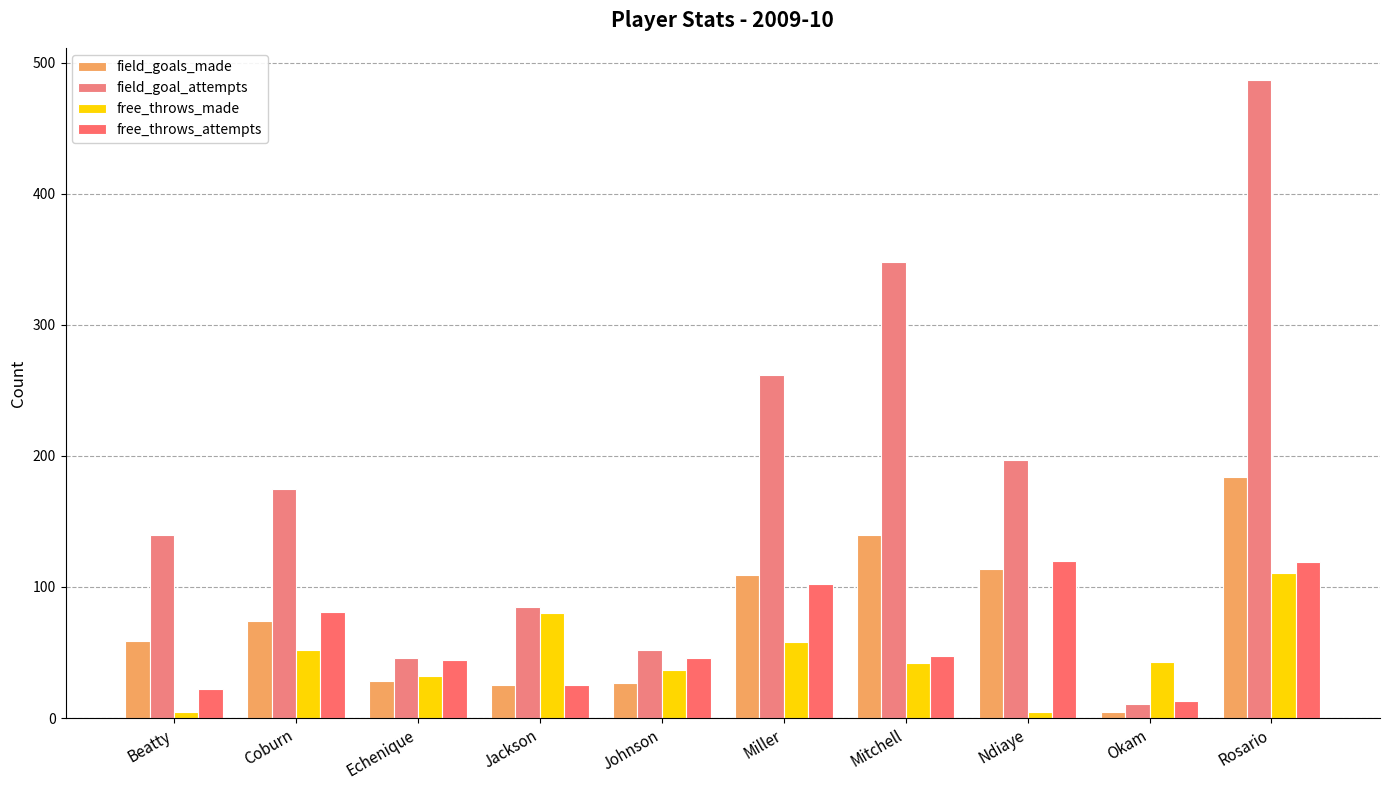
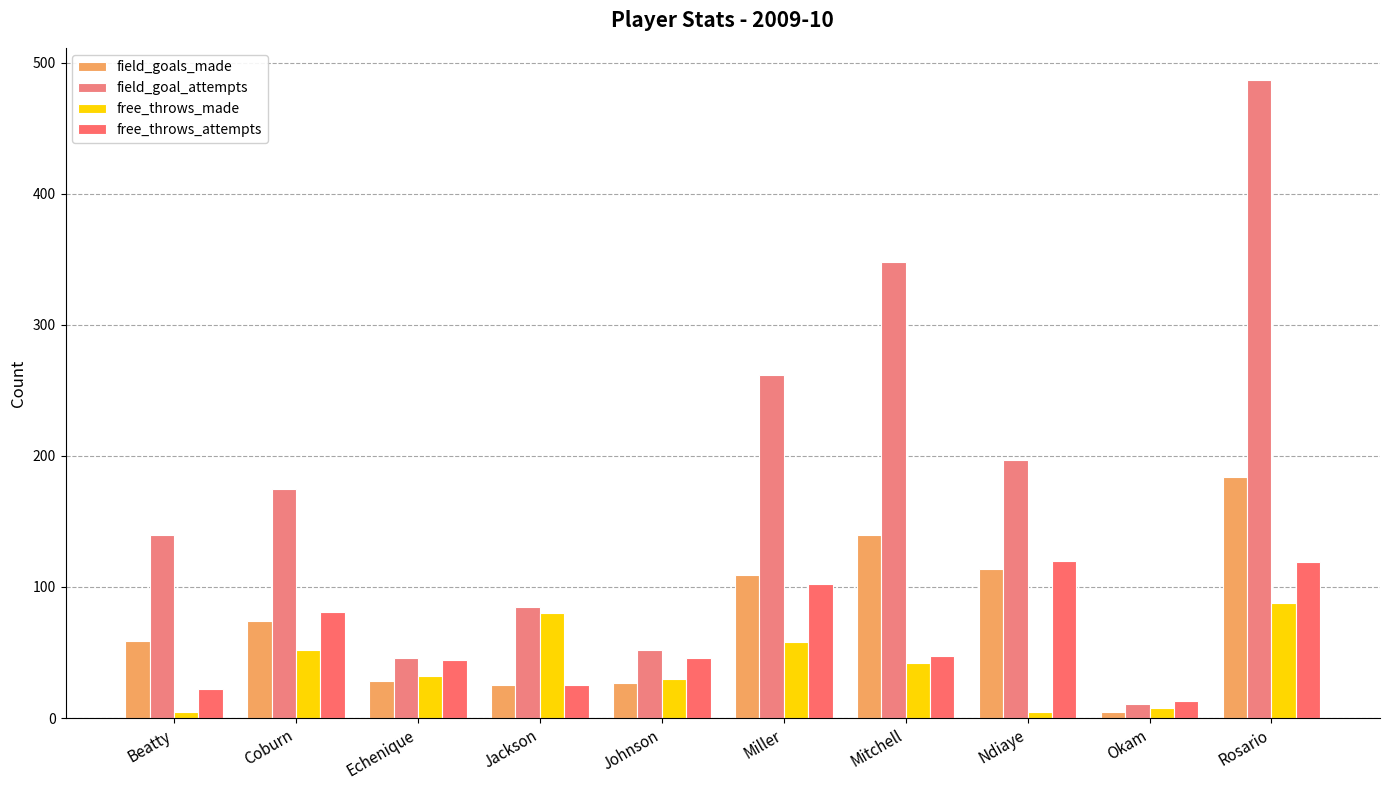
free_throws_made, Johnson: 37 -> 30
free_throws_made, Okam: 43 -> 8
free_throws_made, Rosario: 111 -> 88
